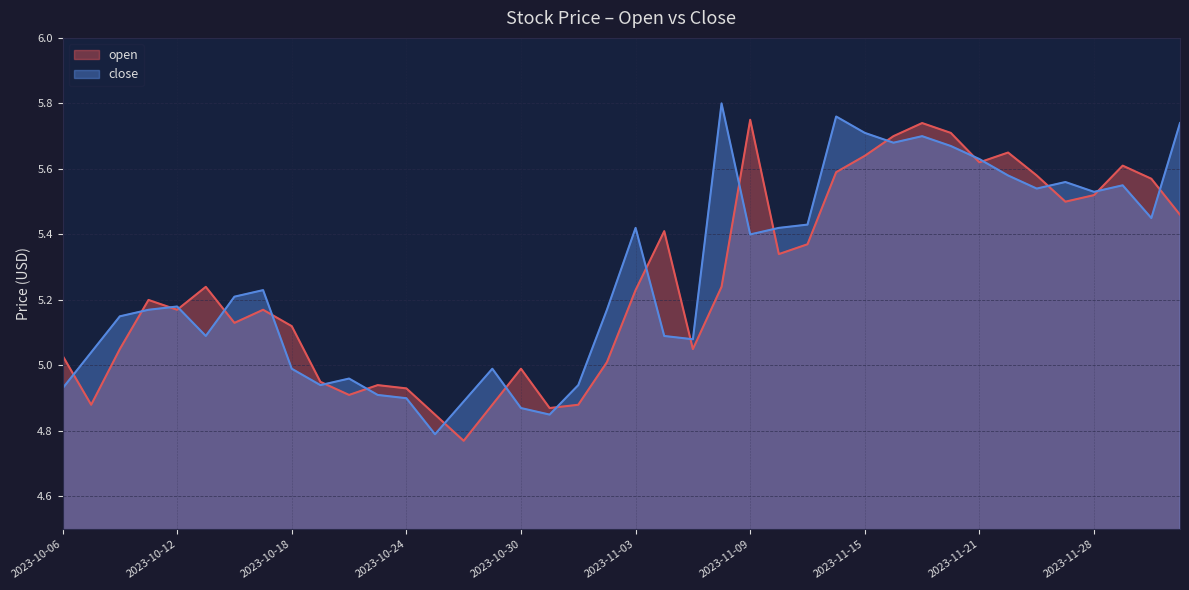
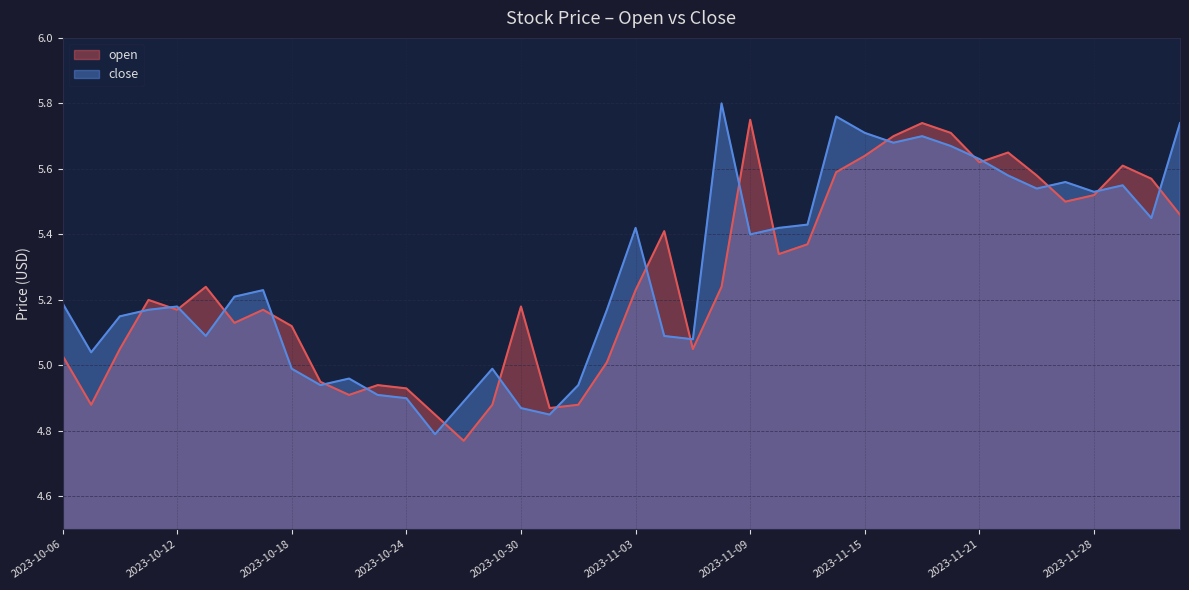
close, 2023-10-06: 4.93 -> 5.19
open, 2023-10-30: 4.99 -> 5.18
